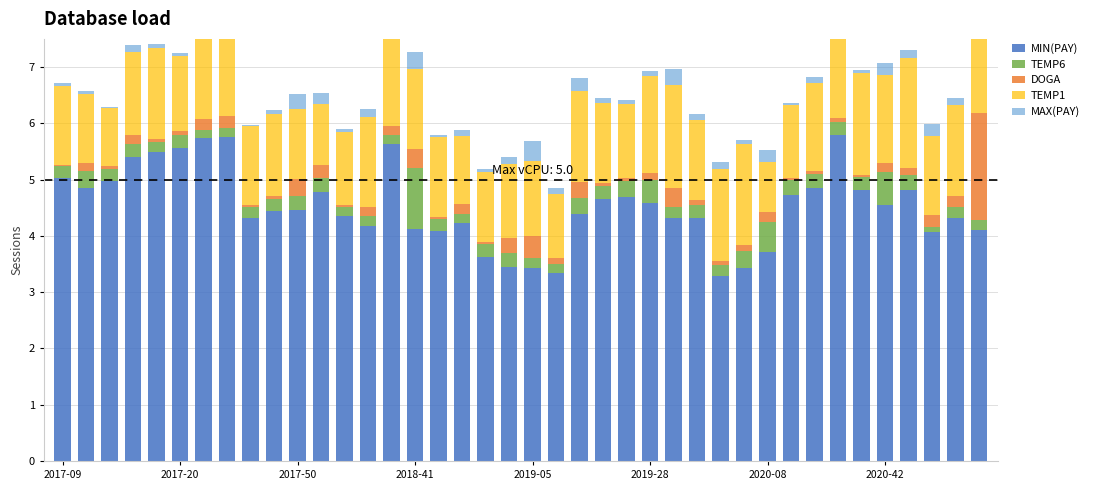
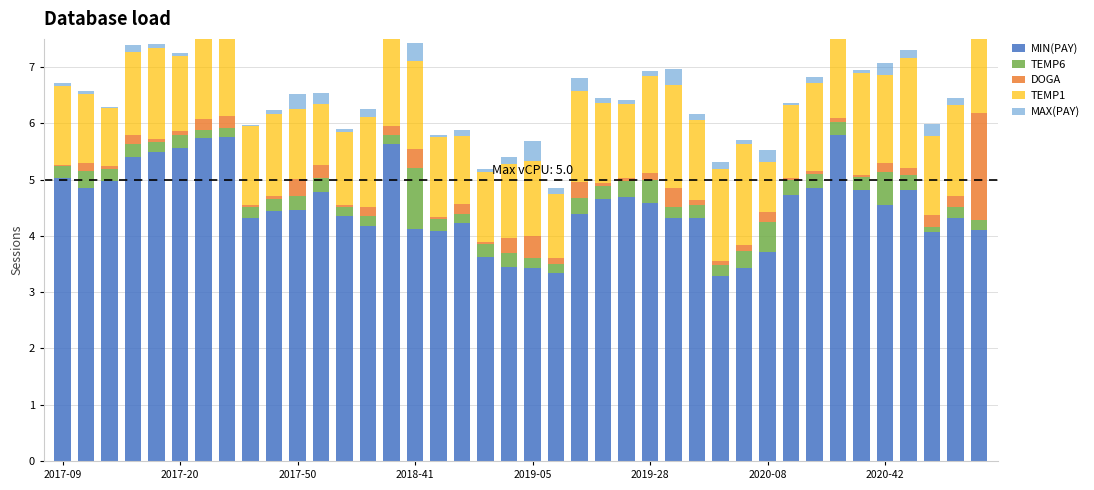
TEMP1, 2018-41: 1.4 -> 1.6
